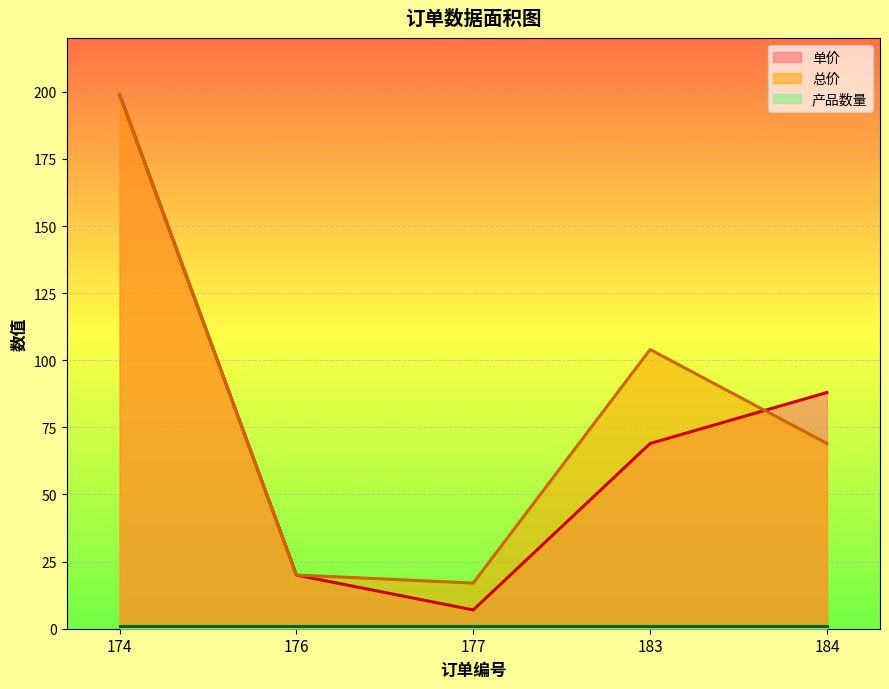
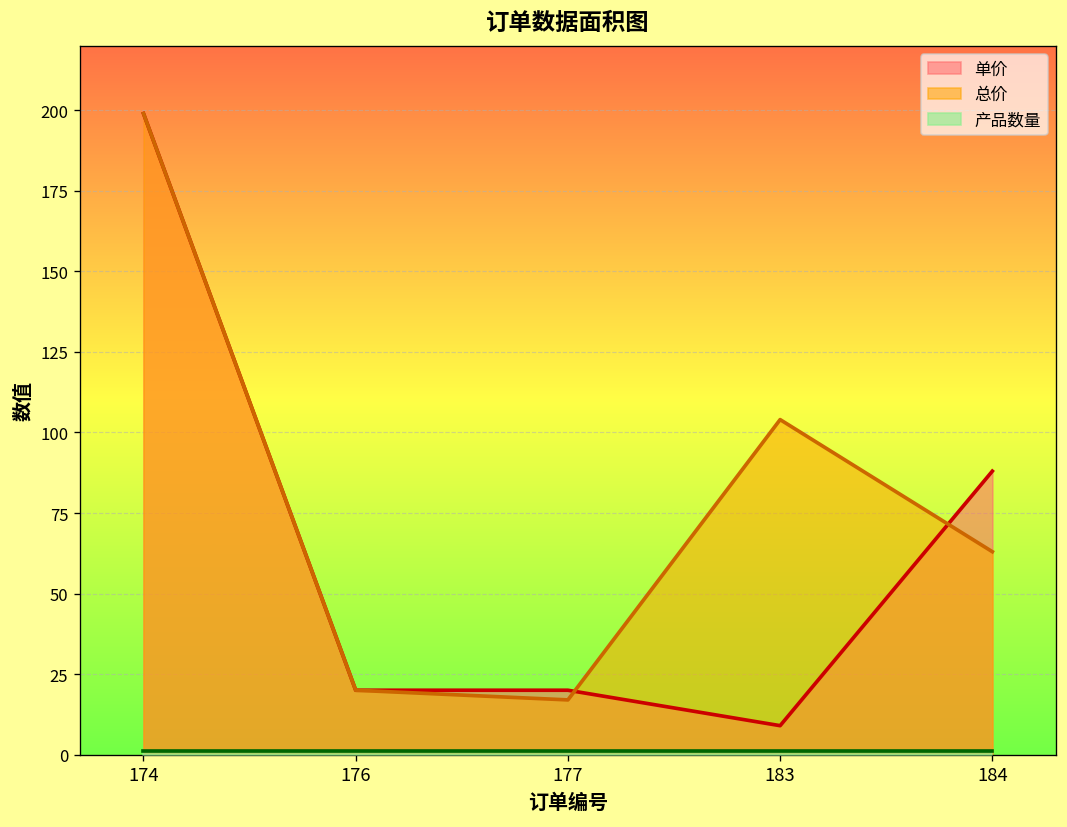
单价, 177: 7 -> 20
单价, 183: 69 -> 9
总价, 184: 69 -> 63
